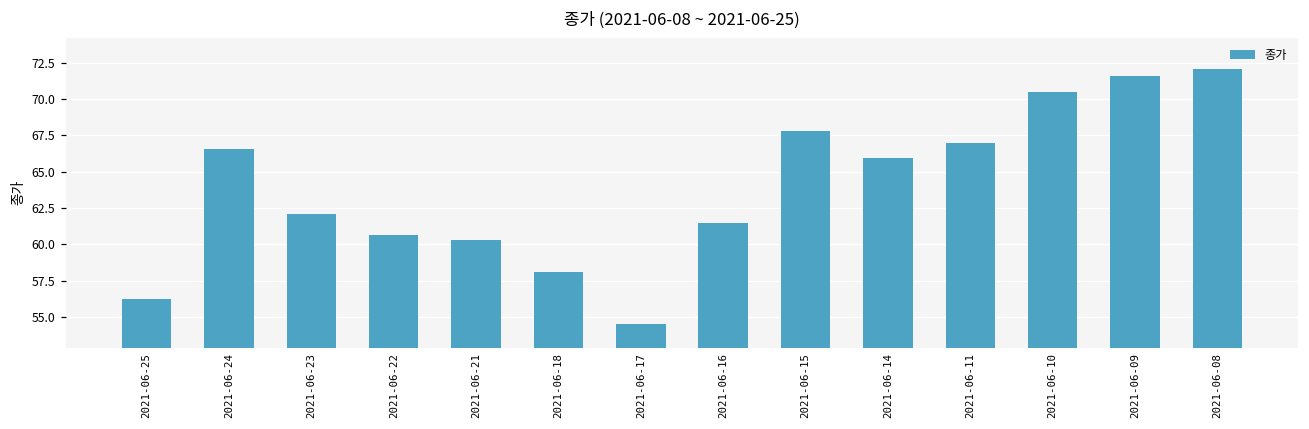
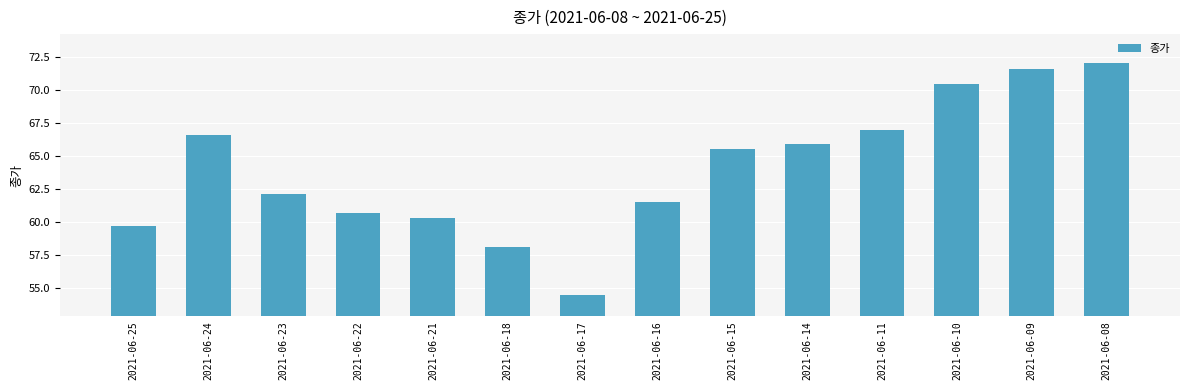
2021-06-25: 56.3 -> 59.7
2021-06-15: 67.8 -> 65.6
